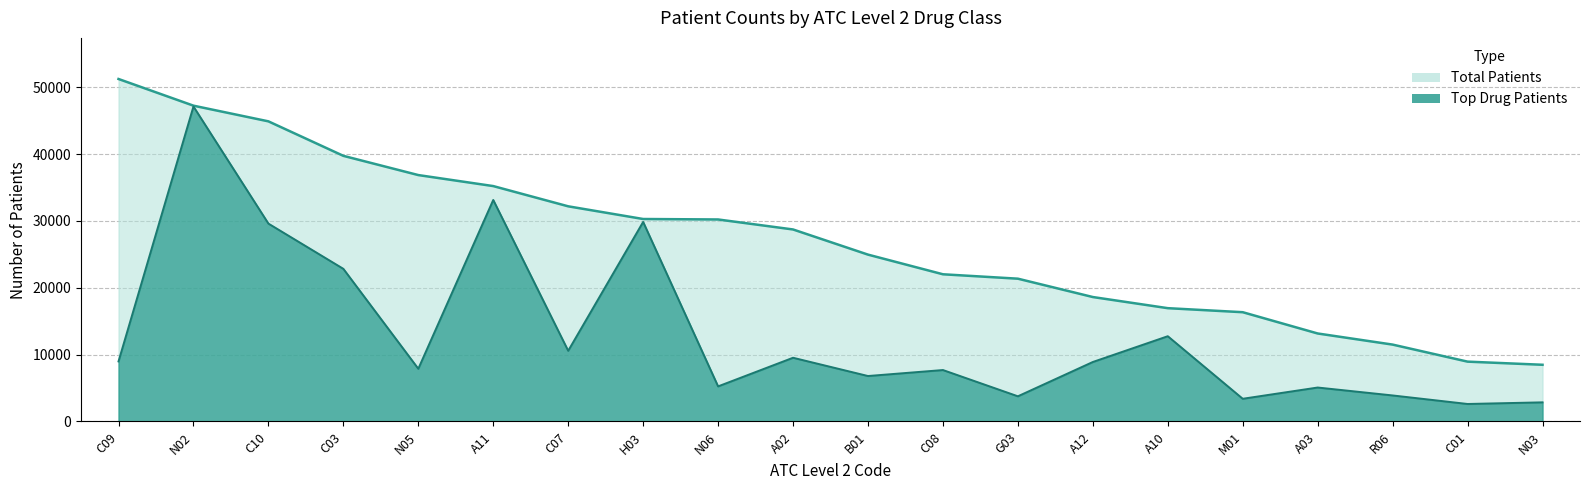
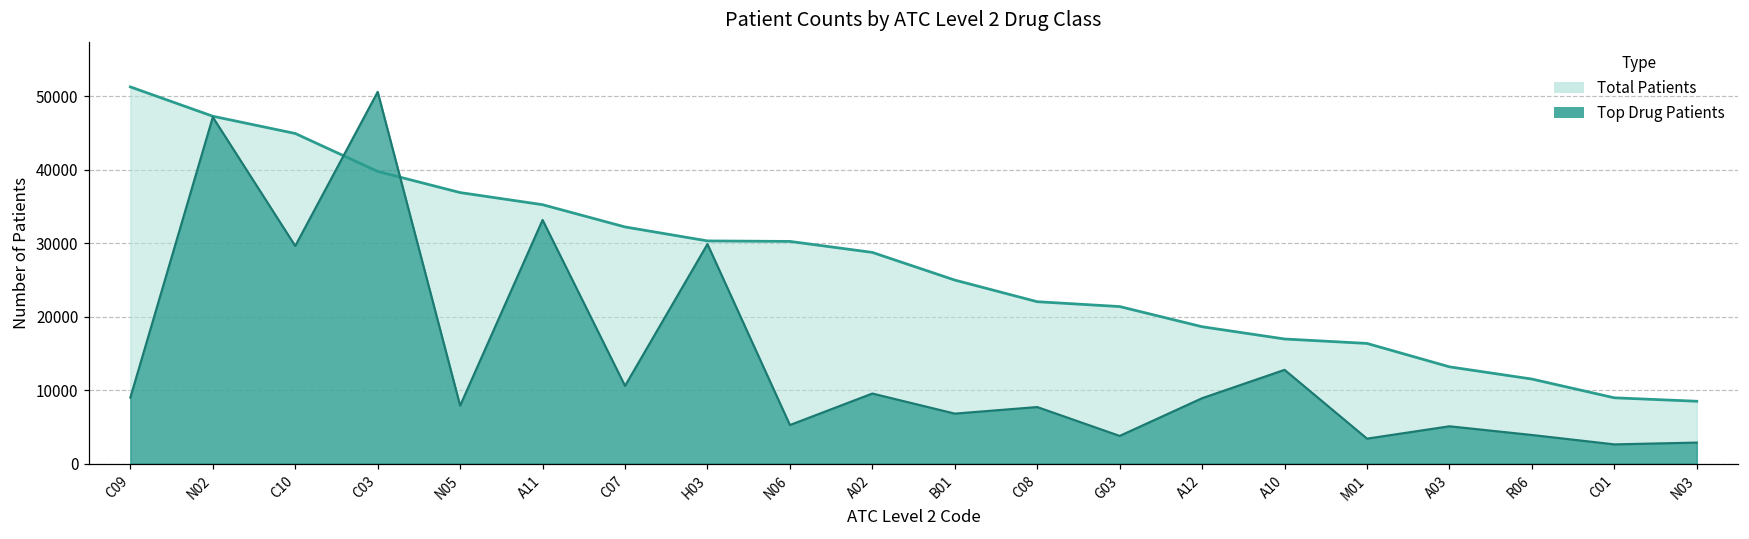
Top Drug Patients, C03: 23000 -> 51000
